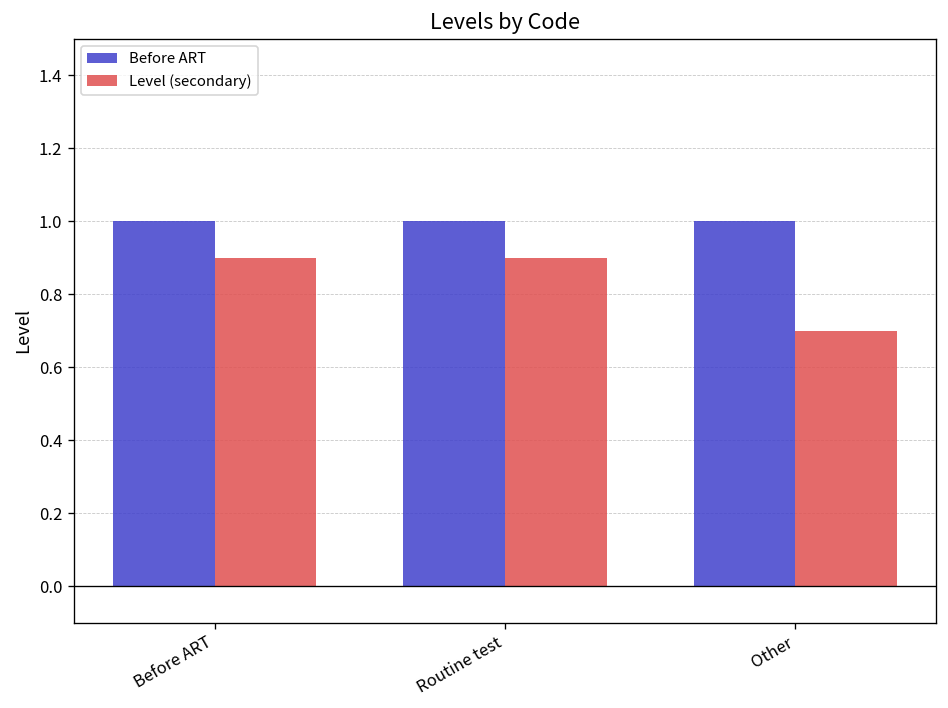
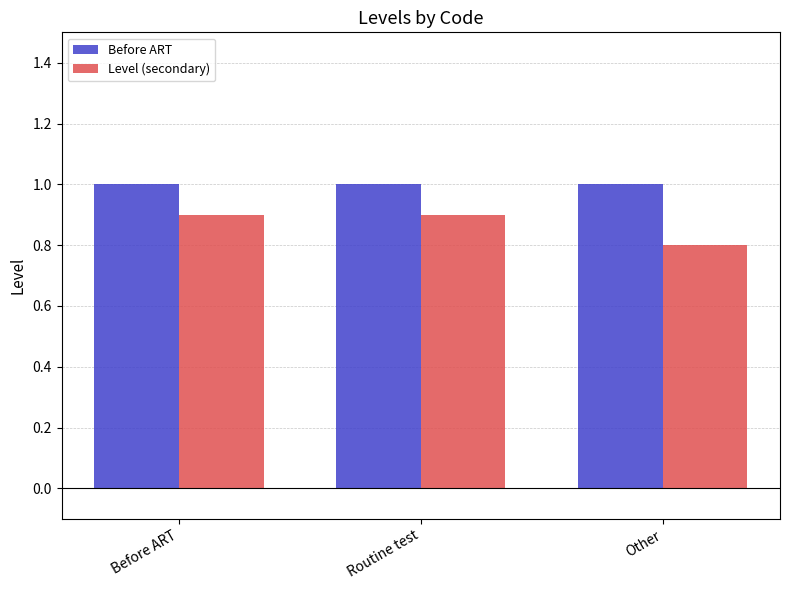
Level (secondary), Other: 0.7 -> 0.8
